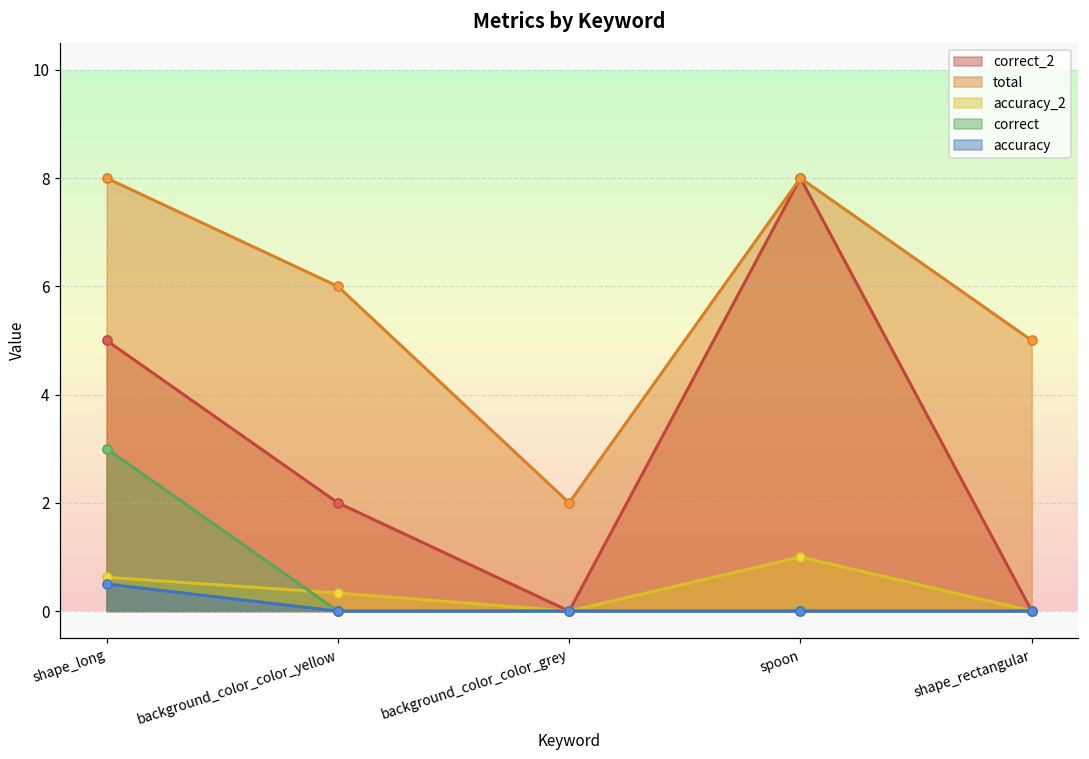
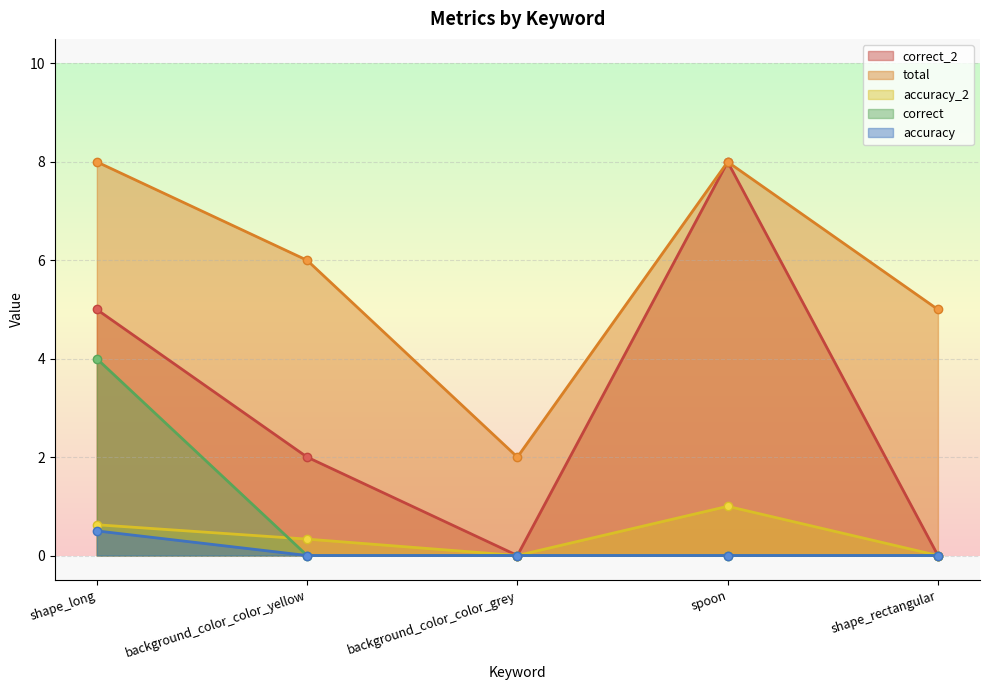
correct, shape_long: 3 -> 4
